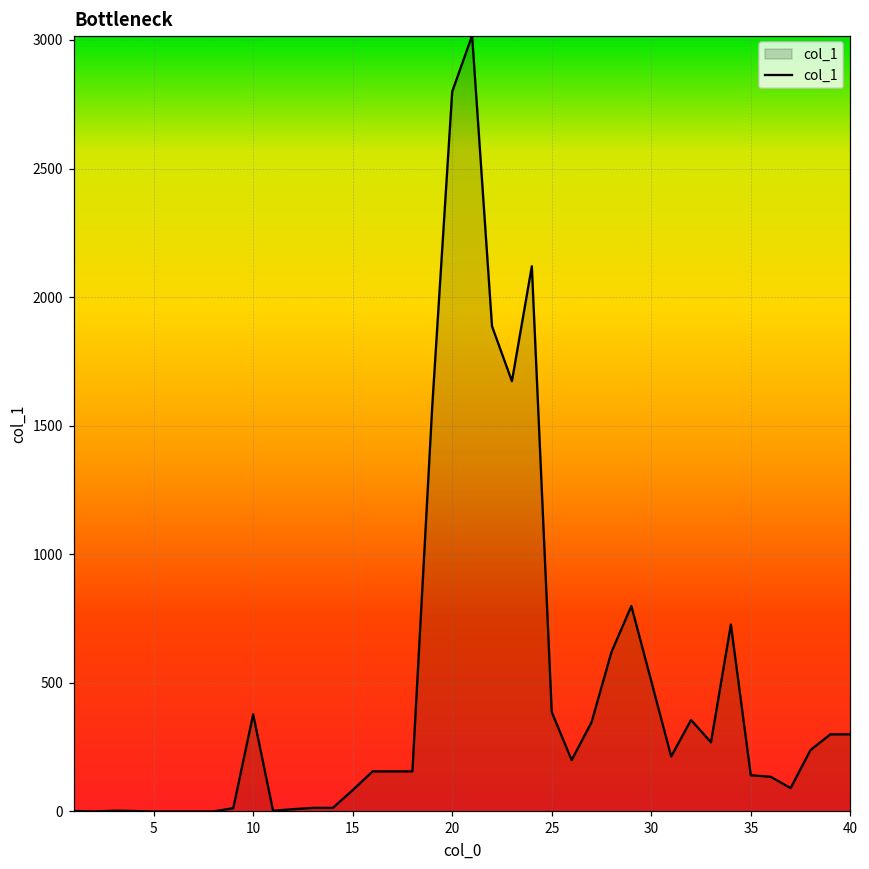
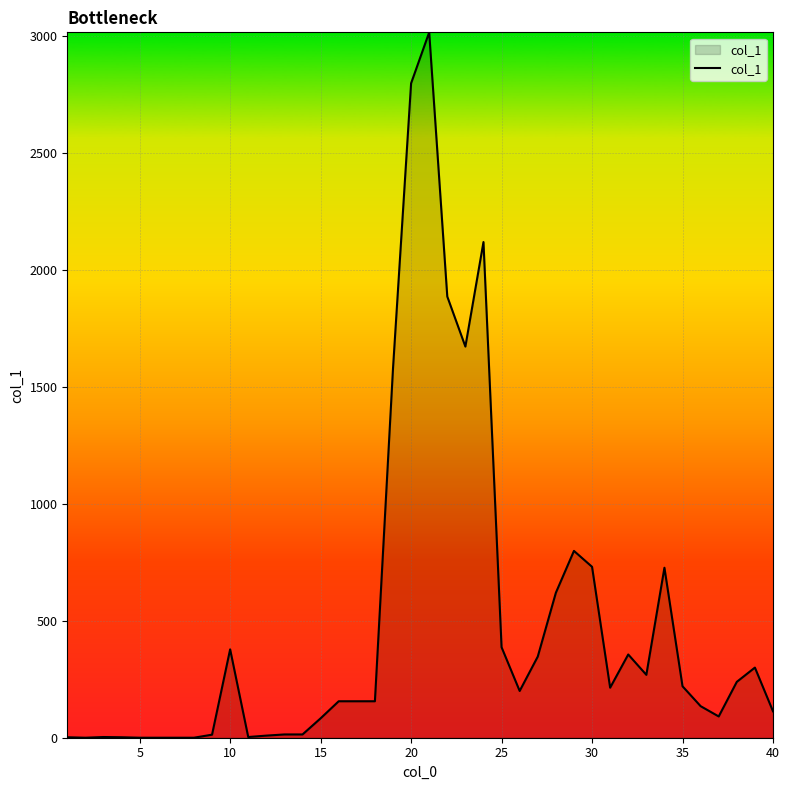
30: 510 -> 730
35: 140 -> 220
40: 300 -> 110
